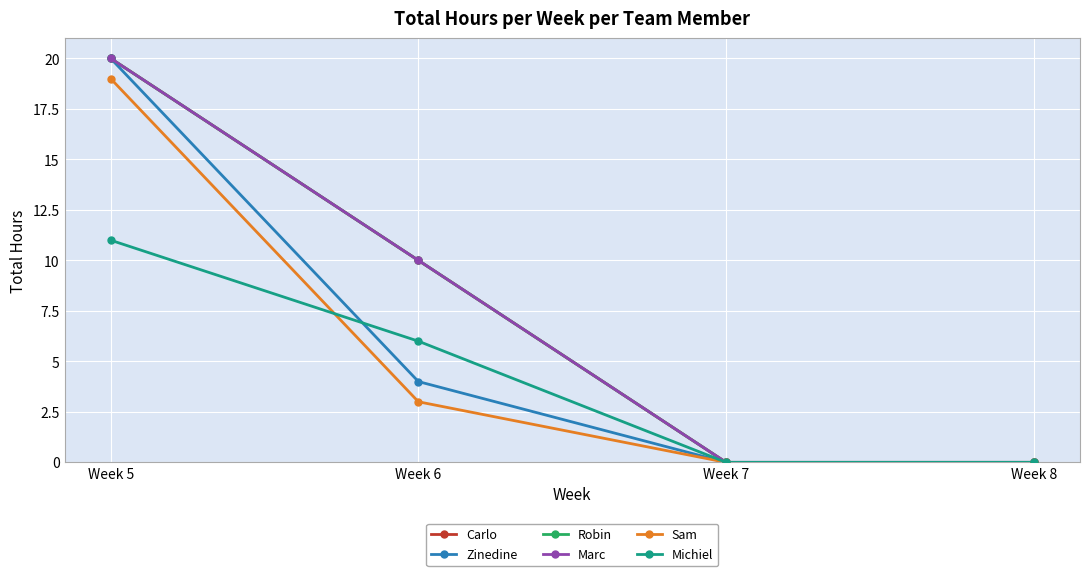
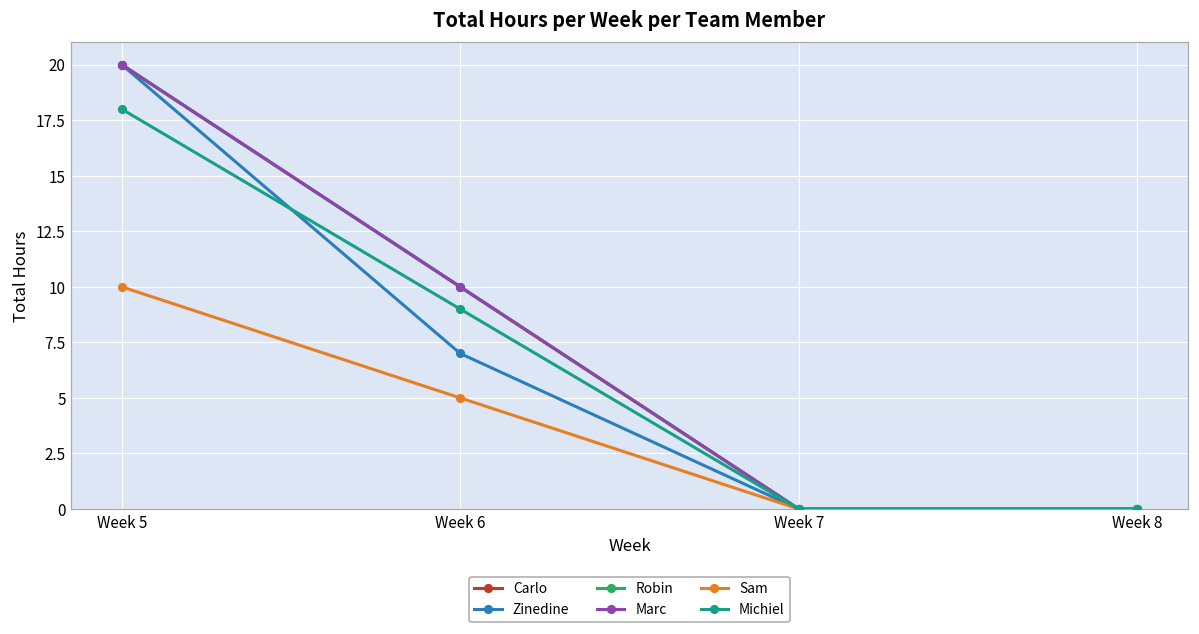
Sam, Week 5: 19 -> 10
Michiel, Week 5: 11 -> 18
Zinedine, Week 6: 4 -> 7
Sam, Week 6: 3 -> 5
Michiel, Week 6: 6 -> 9
